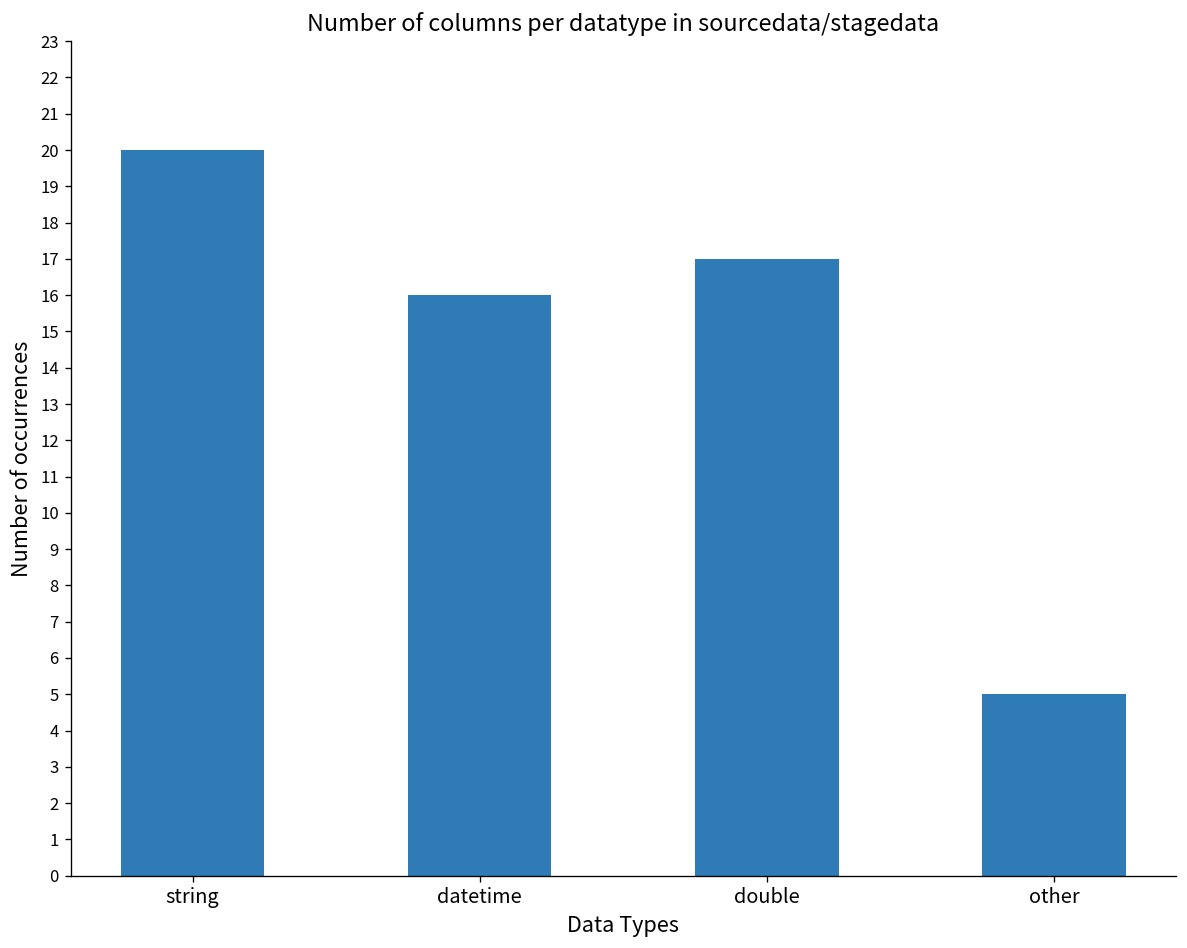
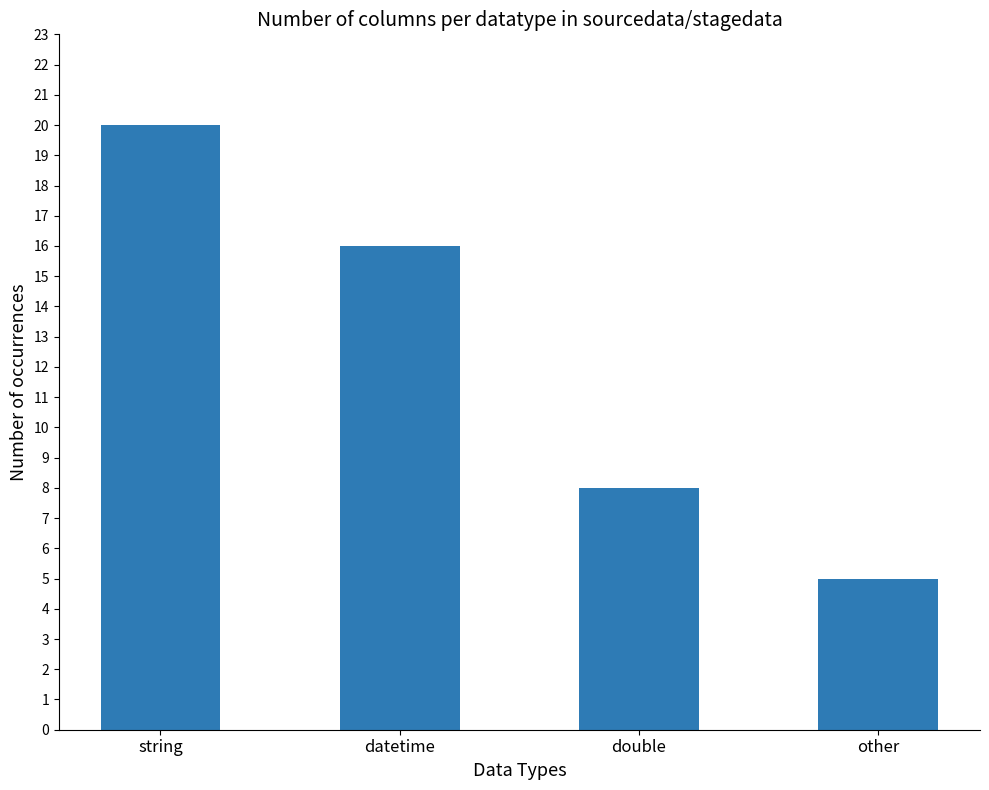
double: 17 -> 8
